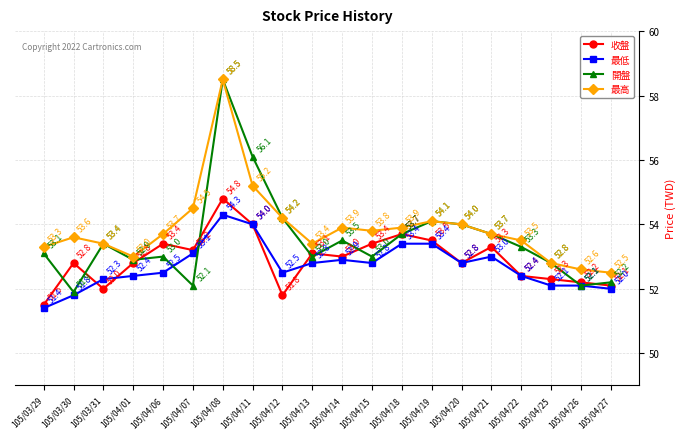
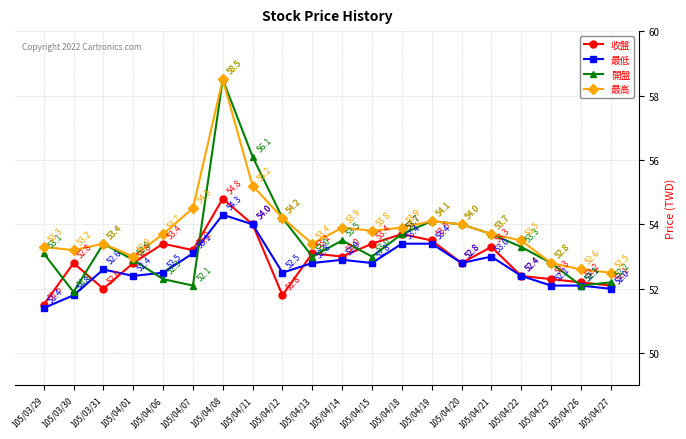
最高, 105/03/30: 53.6 -> 53.2
最低, 105/03/31: 52.3 -> 52.6
開盤, 105/04/06: 53.0 -> 52.3
